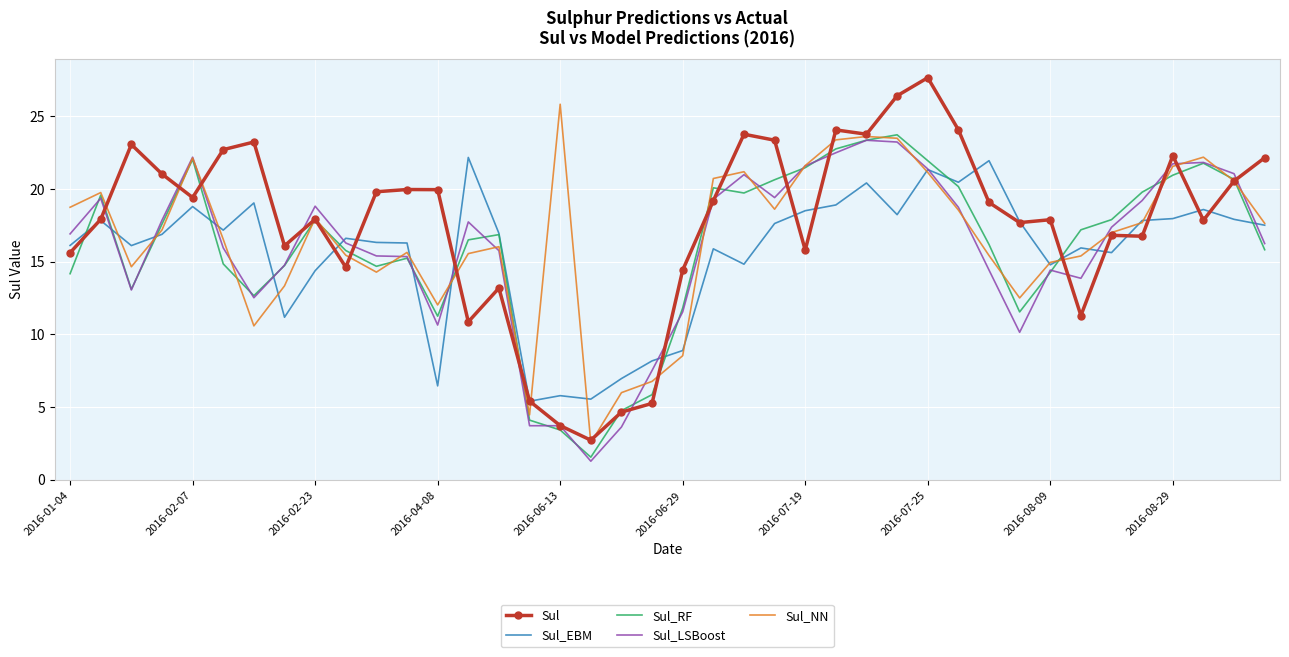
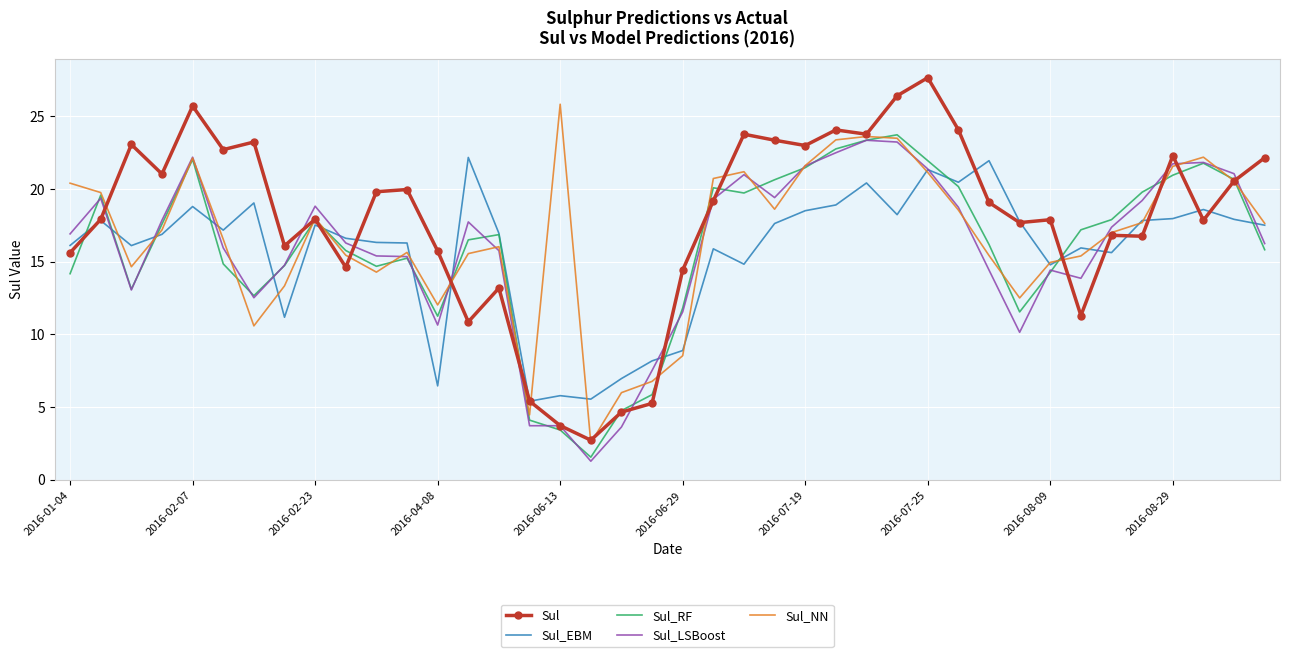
Sul_NN, 2016-01-04: 18.7 -> 20.4
Sul, 2016-02-07: 19.4 -> 25.7
Sul_EBM, 2016-02-23: 14.4 -> 17.5
Sul, 2016-04-08: 20.0 -> 15.7
Sul, 2016-07-19: 15.8 -> 23.0
